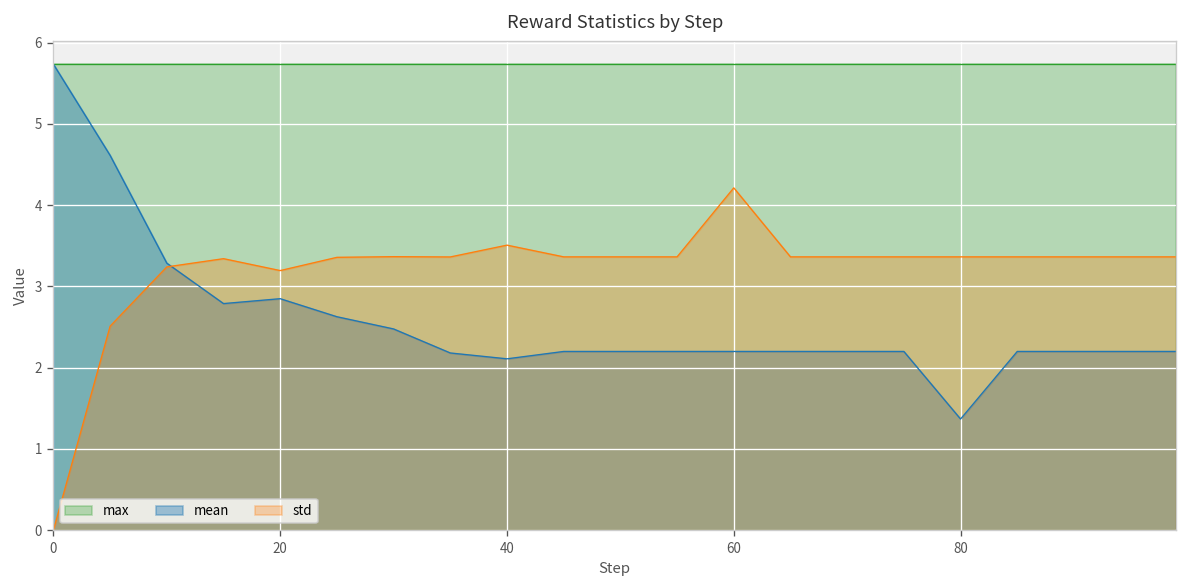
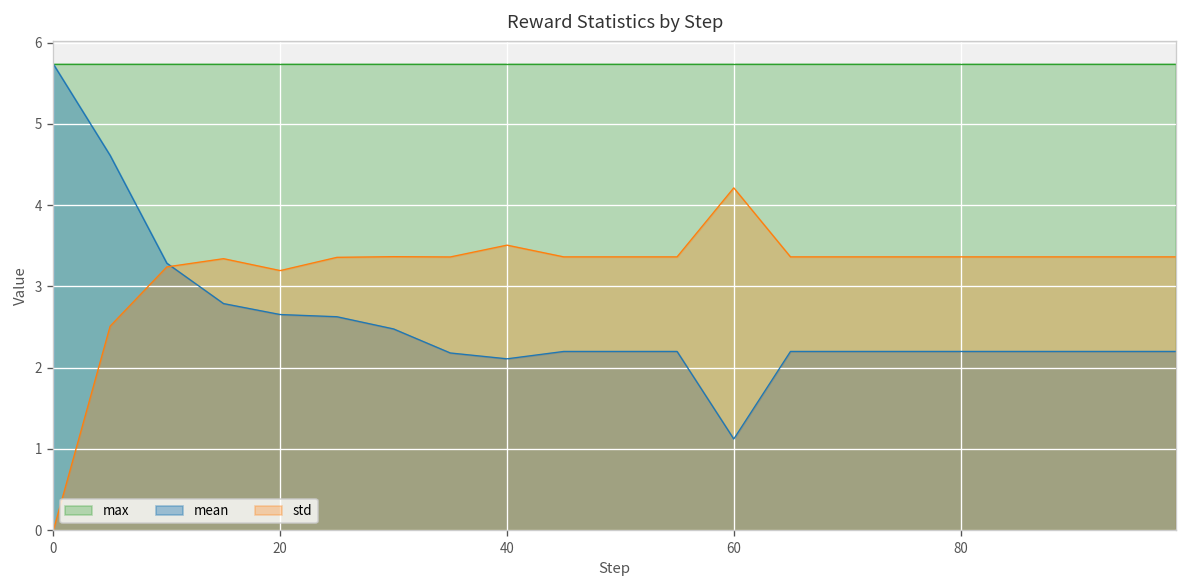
mean, 20: 2.8 -> 2.7
mean, 60: 2.2 -> 1.1
mean, 80: 1.4 -> 2.2
